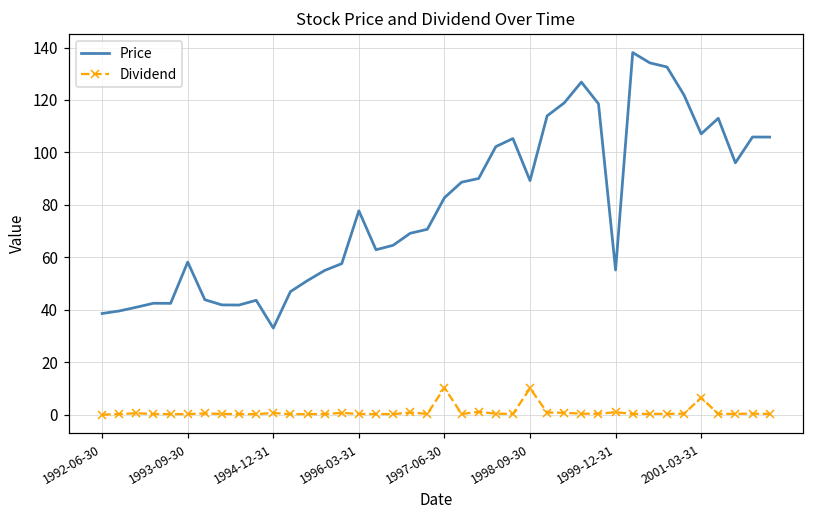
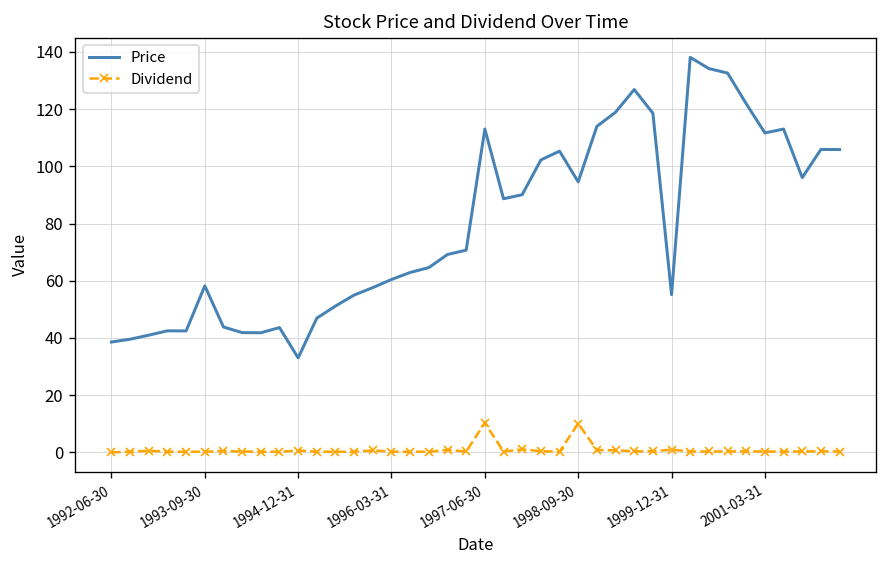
Price, 1996-03-31: 78 -> 60
Price, 1997-06-30: 83 -> 113
Price, 1998-09-30: 89 -> 95
Price, 2001-03-31: 107 -> 112
Dividend, 2001-03-31: 6 -> 0
